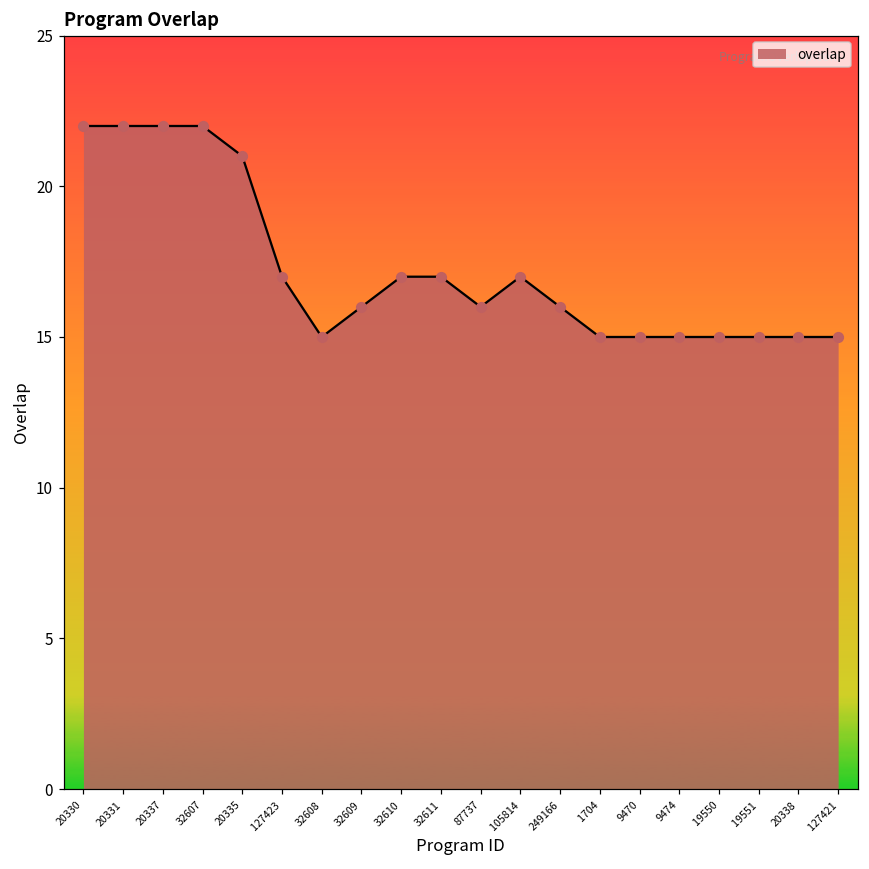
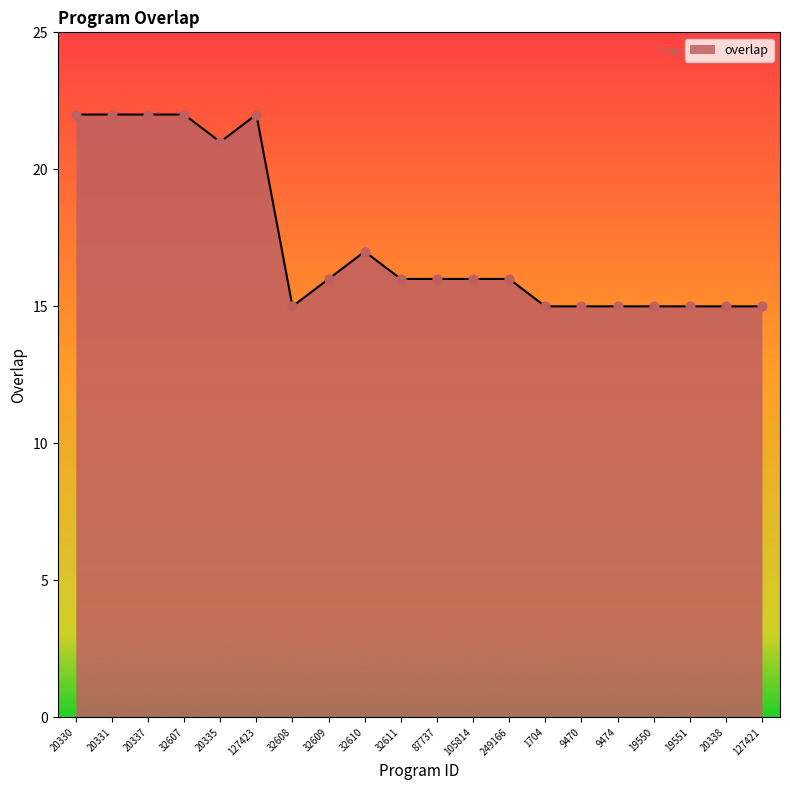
127423: 17 -> 22
32611: 17 -> 16
105814: 17 -> 16
